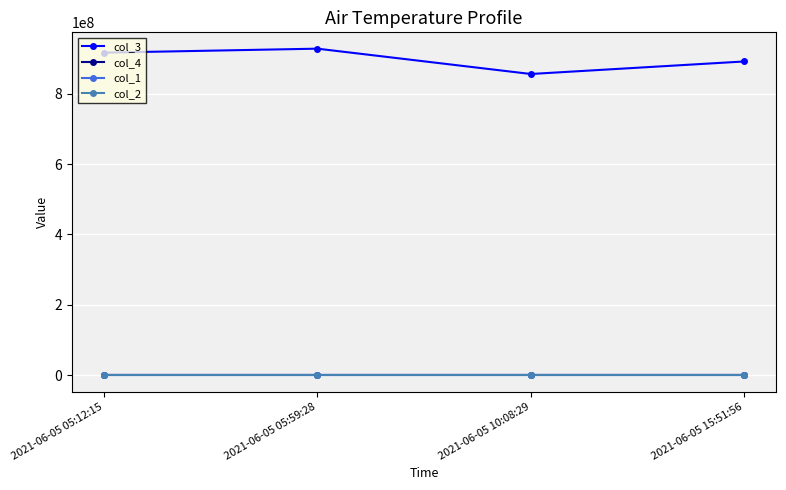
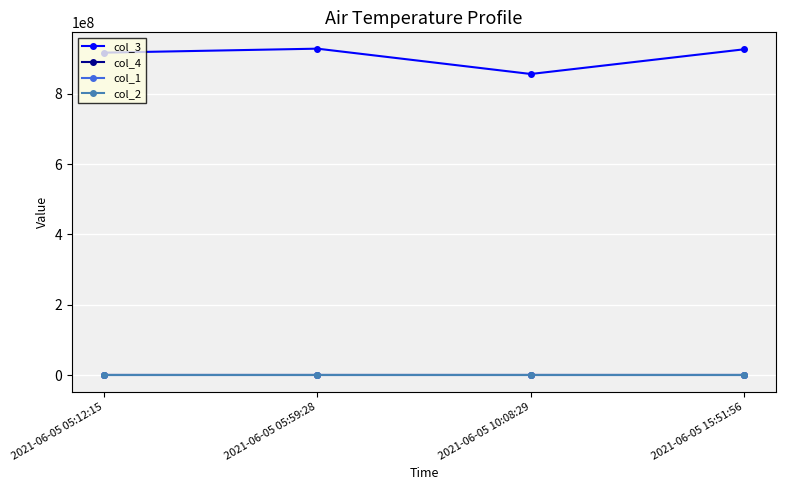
col_3, 2021-06-05 15:51:56: 890000000 -> 930000000
